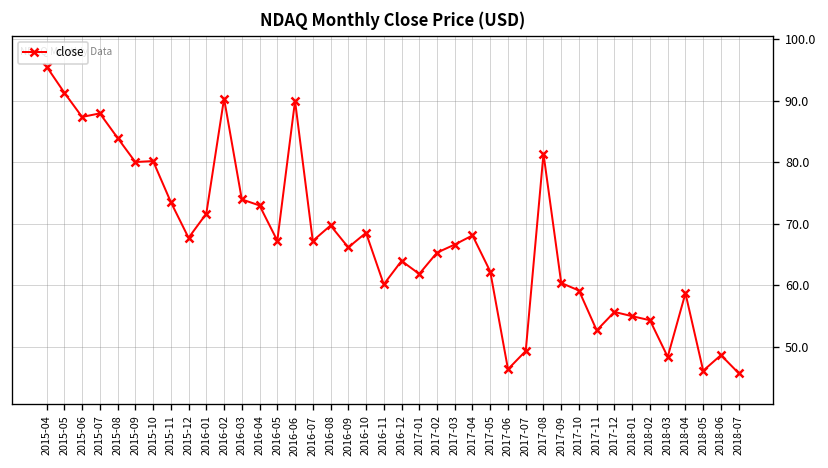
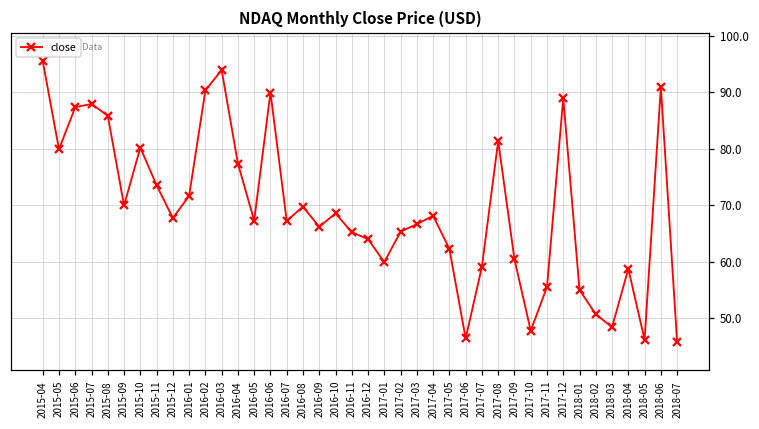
2015-05: 91 -> 80
2015-08: 84 -> 86
2015-09: 80 -> 70
2016-03: 74 -> 94
2016-04: 73 -> 77
2016-11: 60 -> 65
2017-01: 62 -> 60
2017-07: 49 -> 59
2017-10: 59 -> 48
2017-11: 53 -> 55
2017-12: 56 -> 89
2018-02: 54 -> 51
2018-06: 49 -> 91
